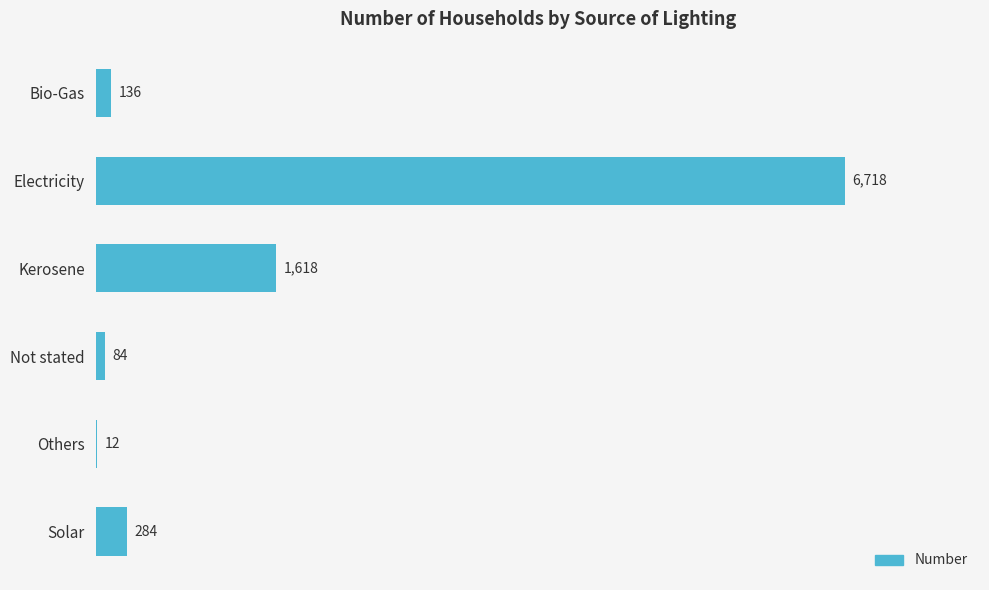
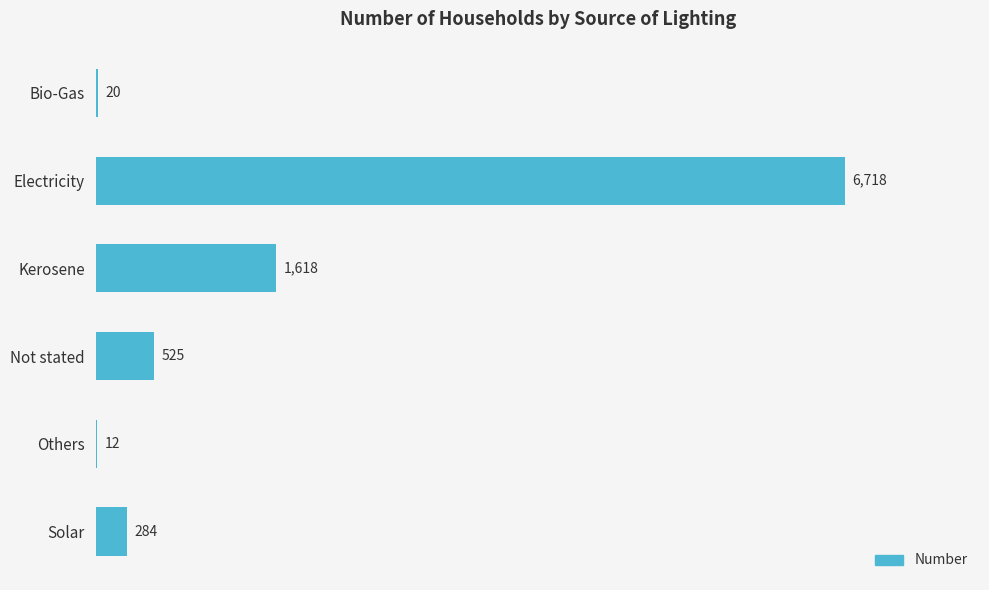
Bio-Gas: 136 -> 20
Not stated: 84 -> 525
